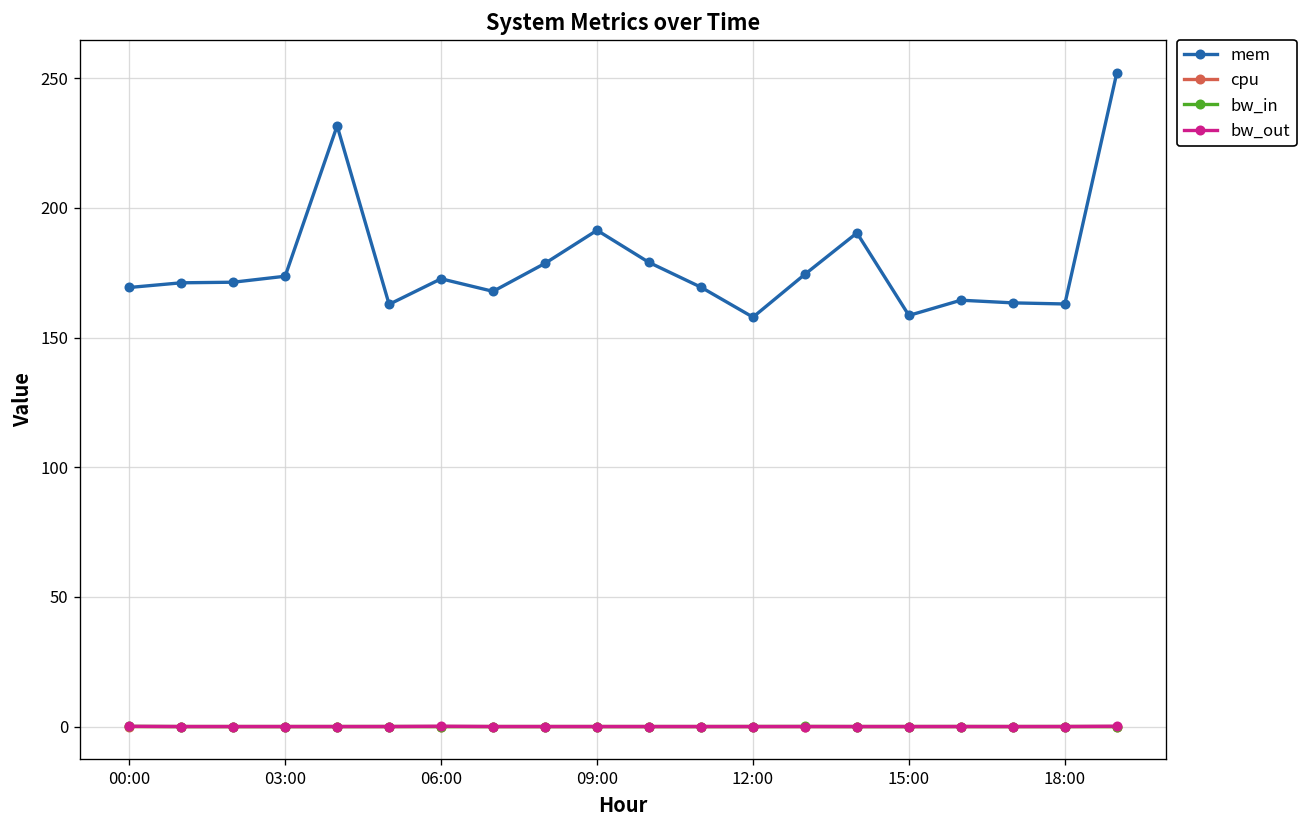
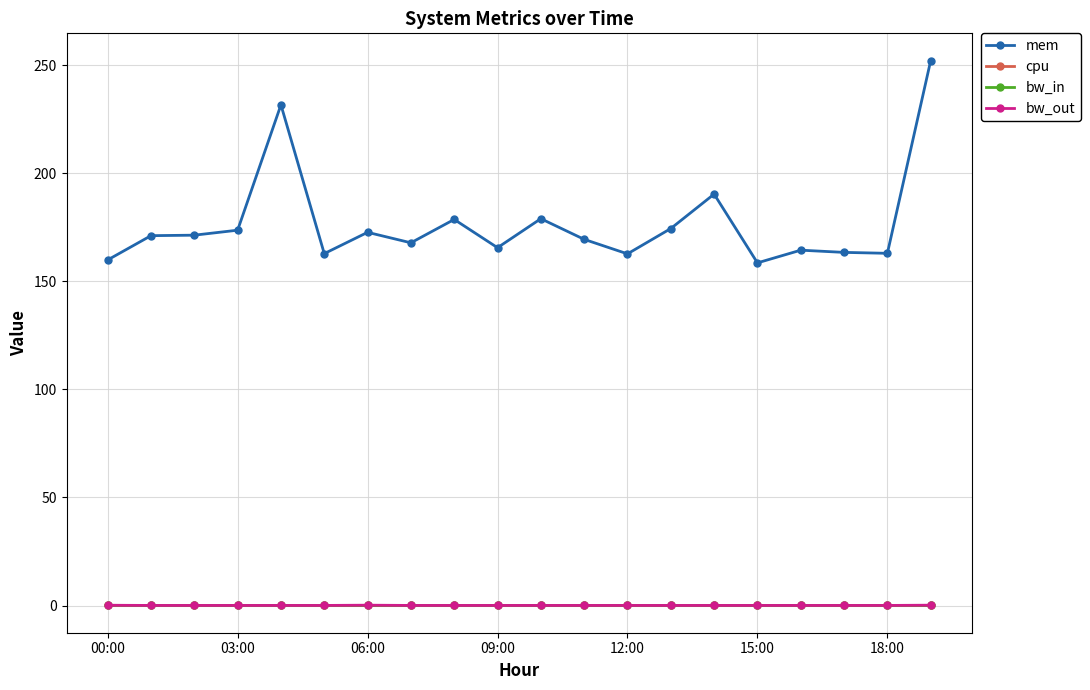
mem, 00:00: 169 -> 160
mem, 09:00: 191 -> 166
mem, 12:00: 158 -> 163
